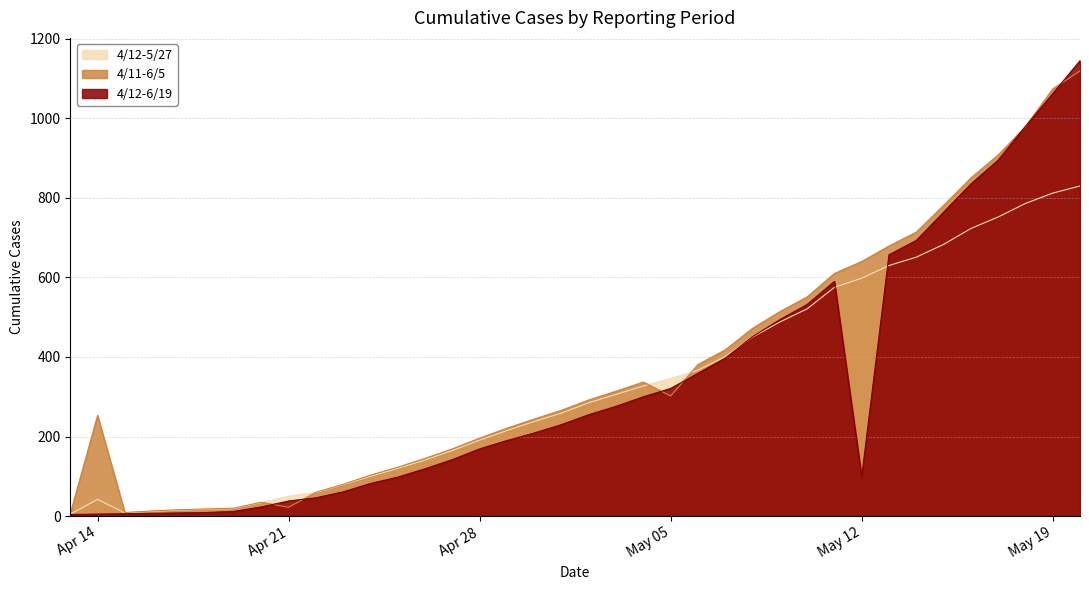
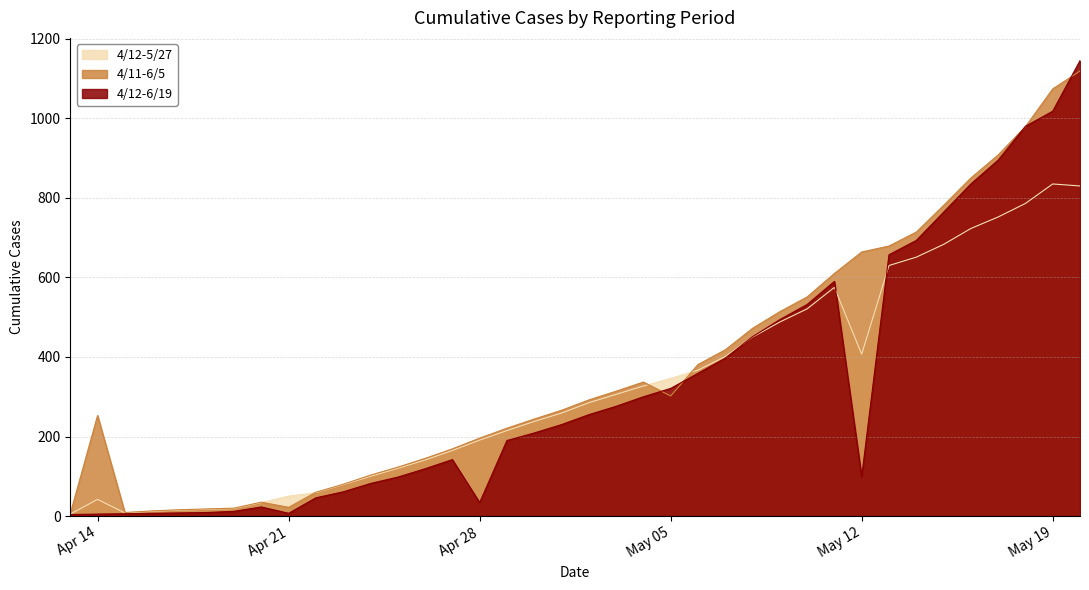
4/12-6/19, Apr 21: 40 -> 10
4/12-6/19, Apr 28: 170 -> 30
4/12-5/27, May 12: 600 -> 410
4/11-6/5, May 12: 640 -> 660
4/12-5/27, May 19: 810 -> 840
4/12-6/19, May 19: 1060 -> 1020
